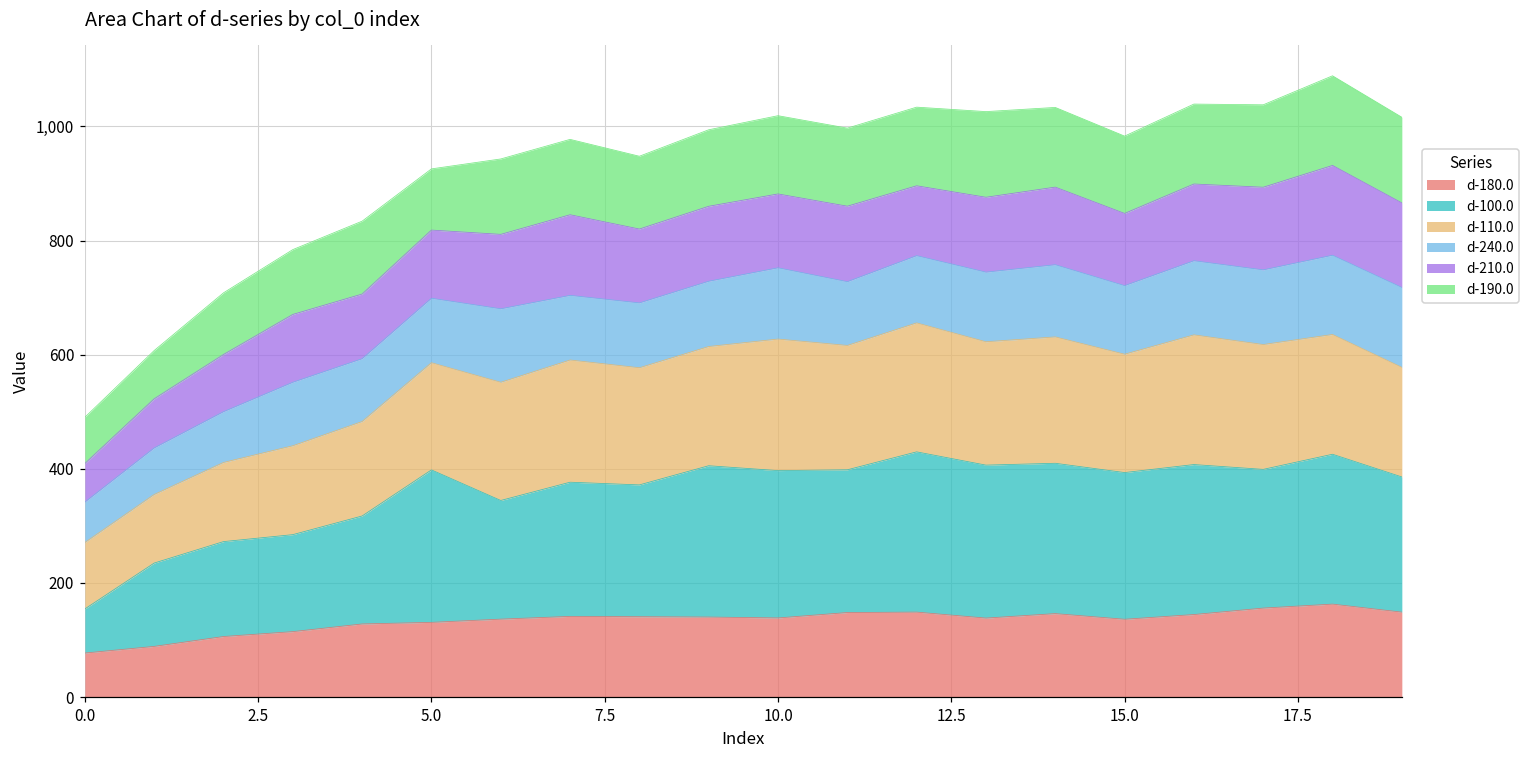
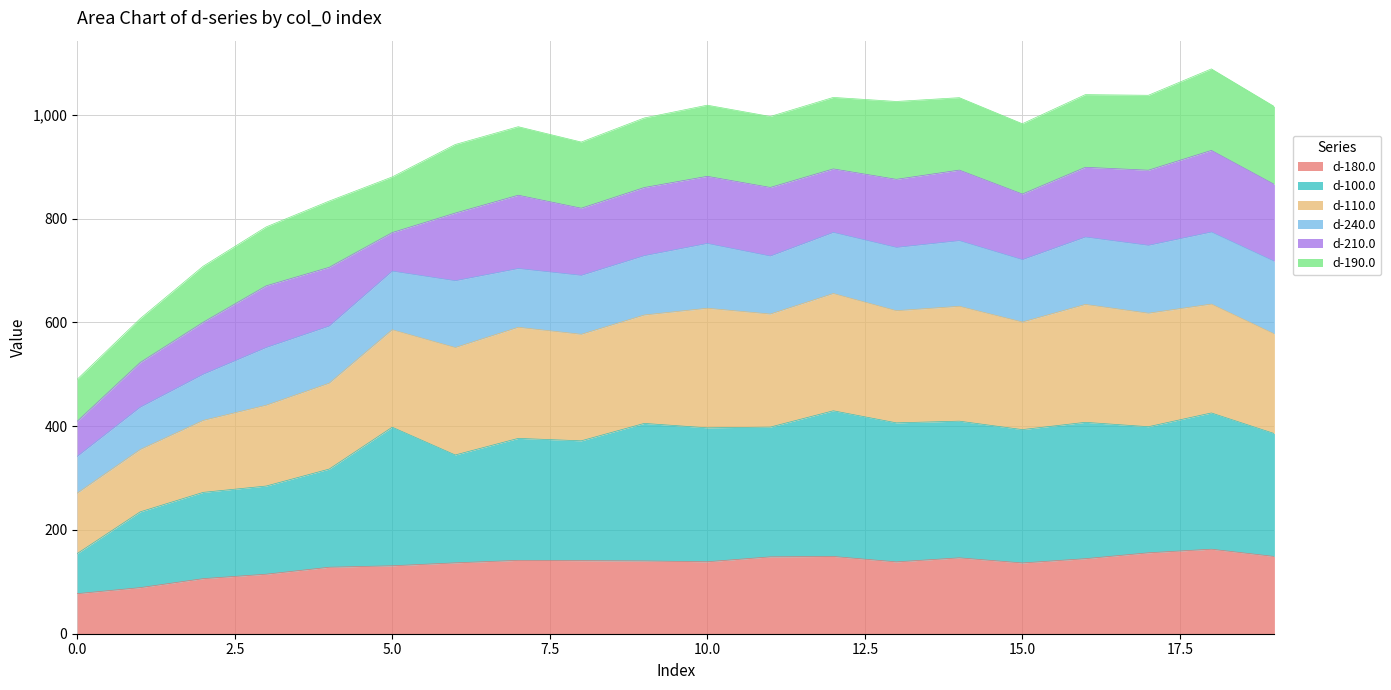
d-210.0, 5.0: 120 -> 70
